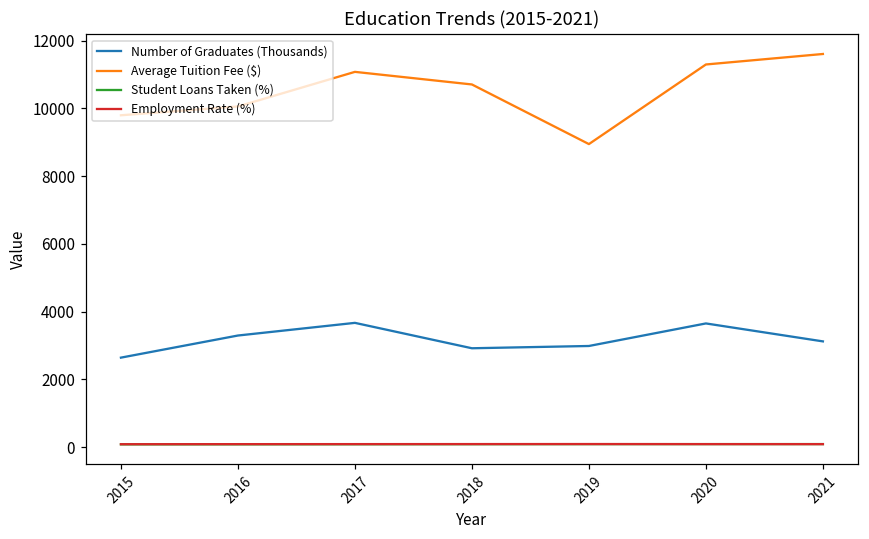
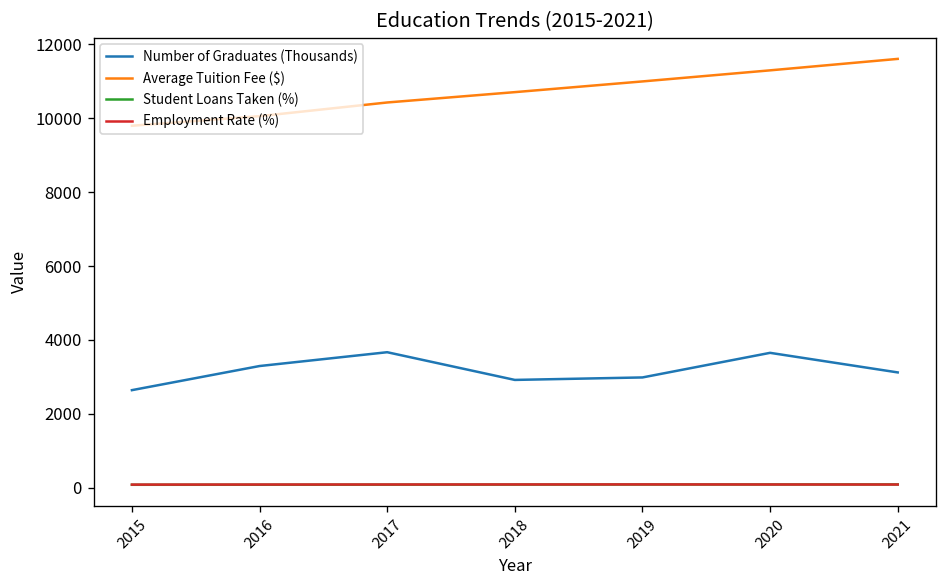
Average Tuition Fee ($), 2017: 11100 -> 10400
Average Tuition Fee ($), 2019: 8900 -> 11000
